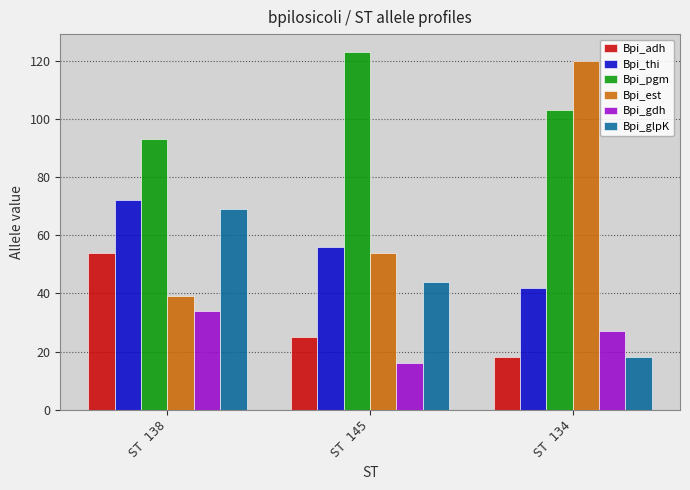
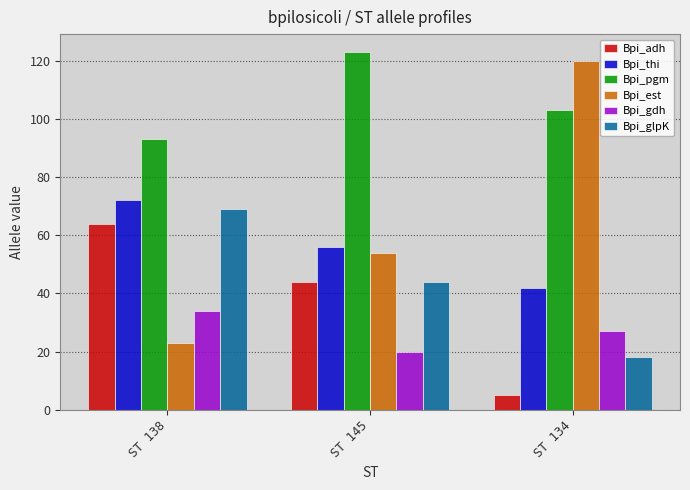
Bpi_adh, ST 138: 54 -> 64
Bpi_est, ST 138: 39 -> 23
Bpi_adh, ST 145: 25 -> 44
Bpi_gdh, ST 145: 16 -> 20
Bpi_adh, ST 134: 18 -> 5
